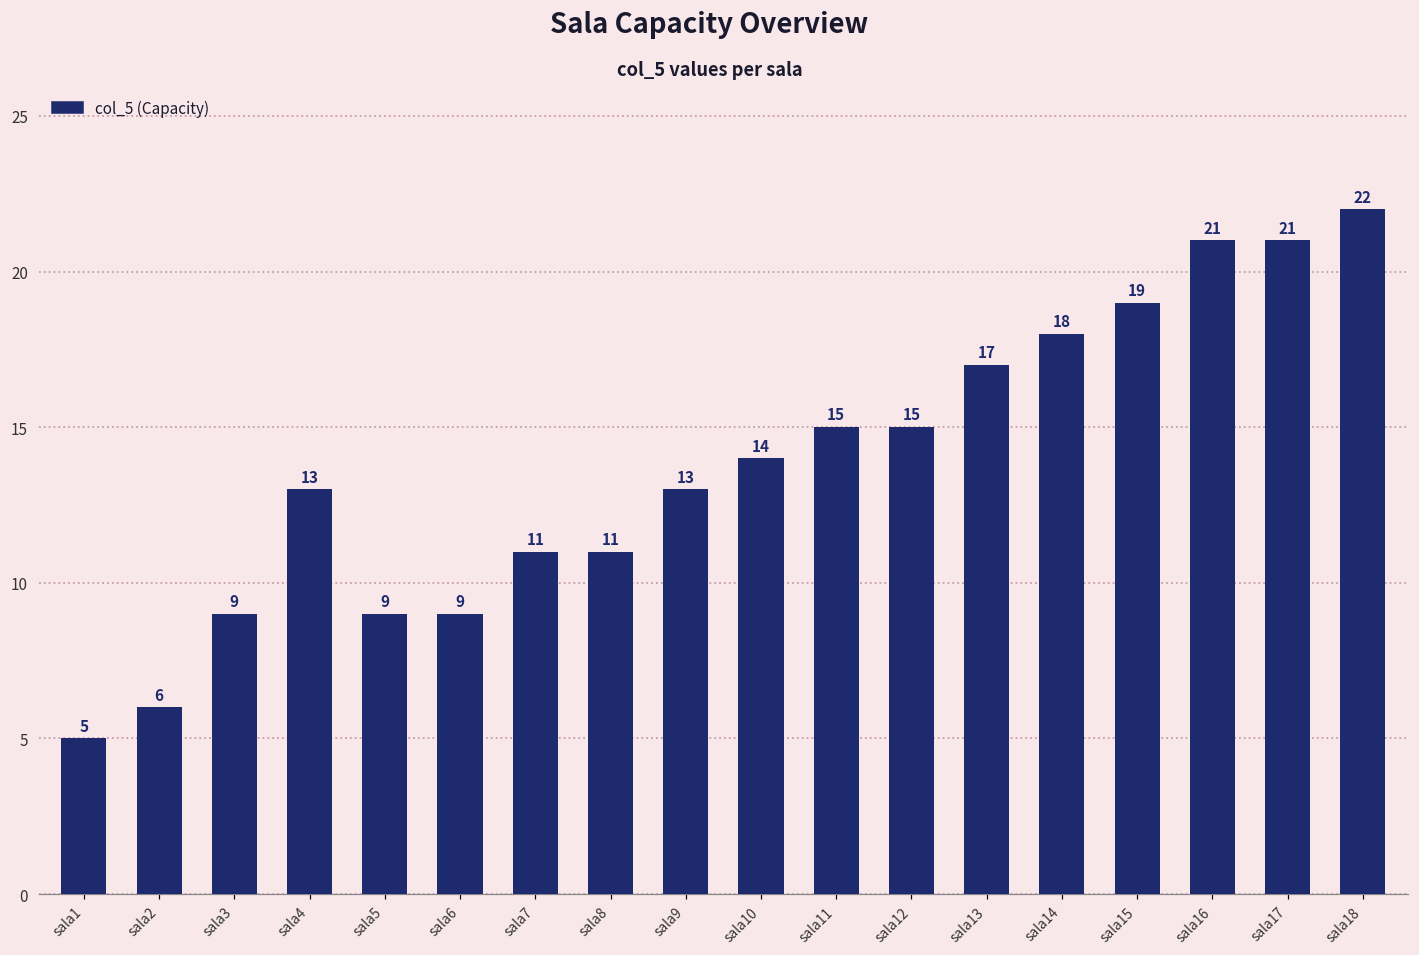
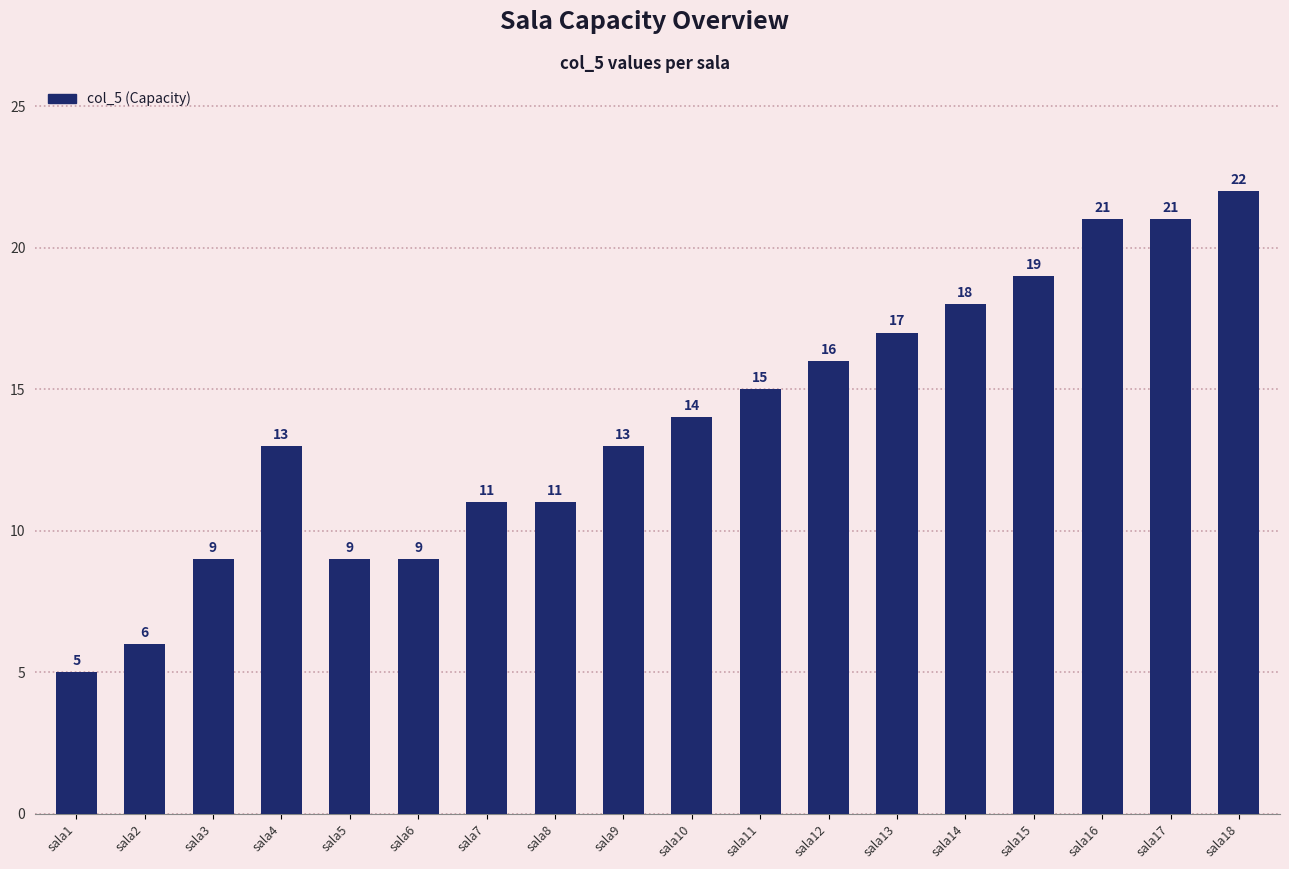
sala12: 15 -> 16
